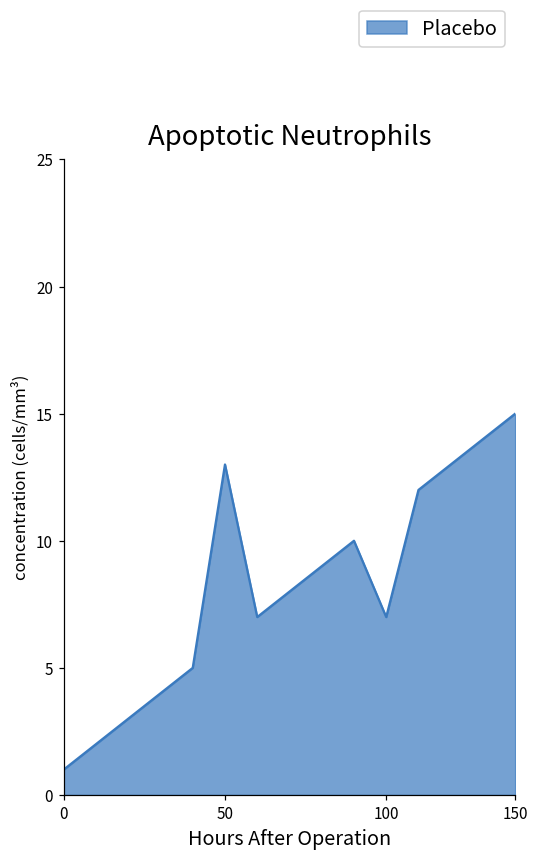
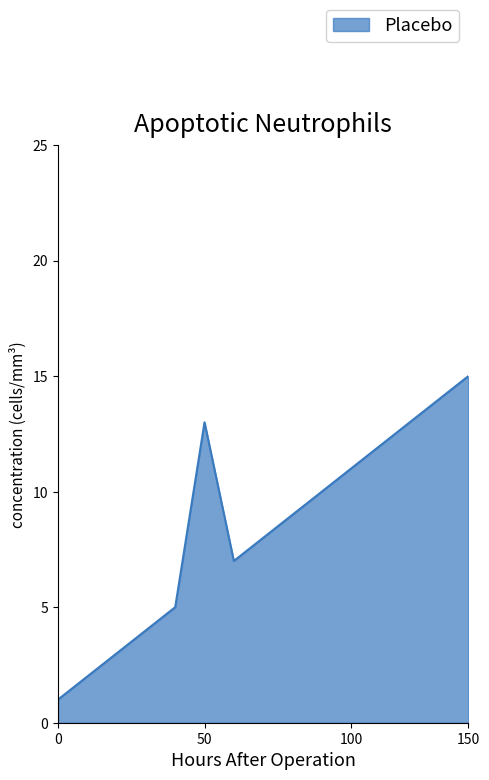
100: 7 -> 11
